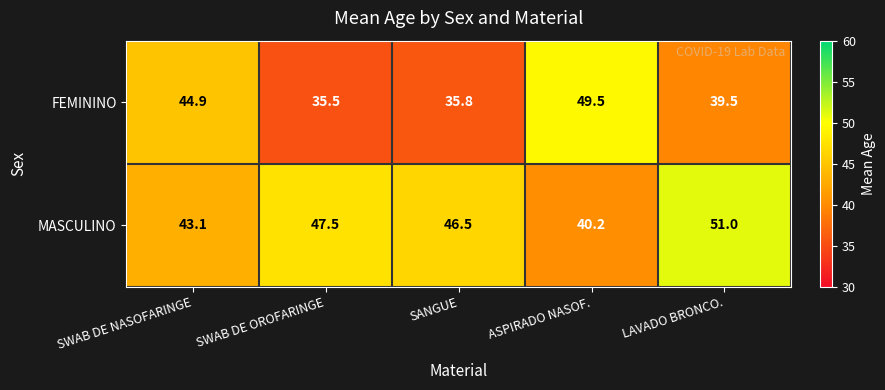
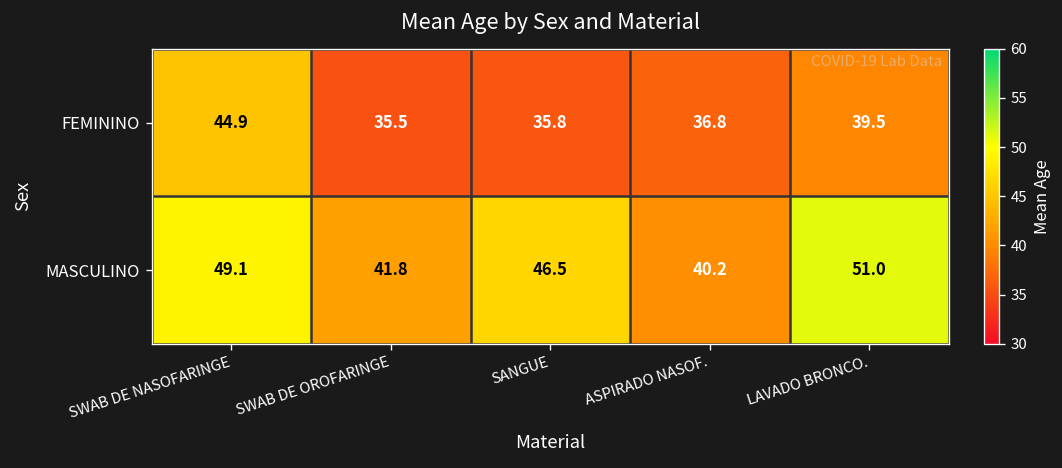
FEMININO, ASPIRADO NASOF.: 49.5 -> 36.8
MASCULINO, SWAB DE NASOFARINGE: 43.1 -> 49.1
MASCULINO, SWAB DE OROFARINGE: 47.5 -> 41.8
